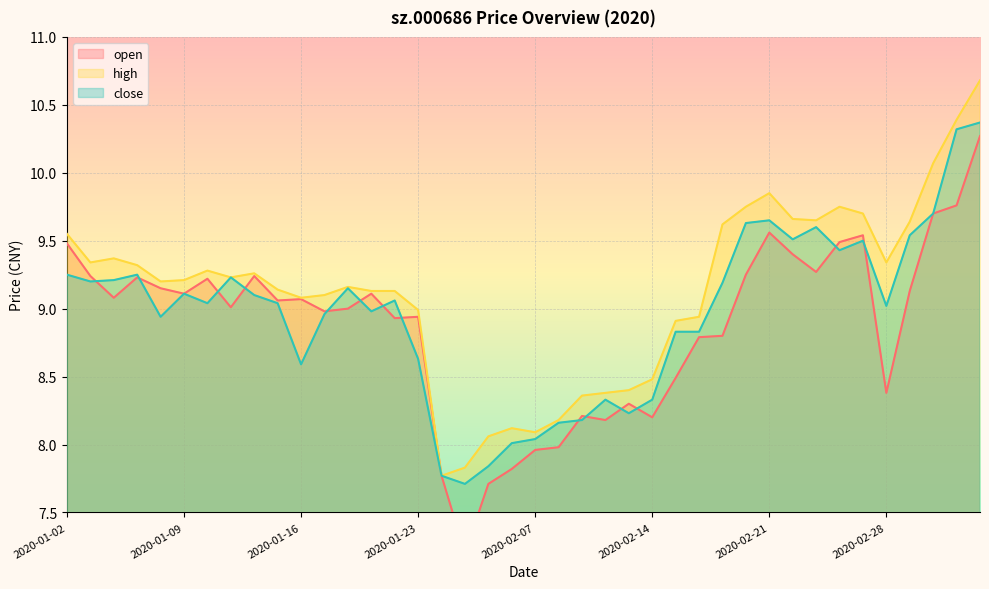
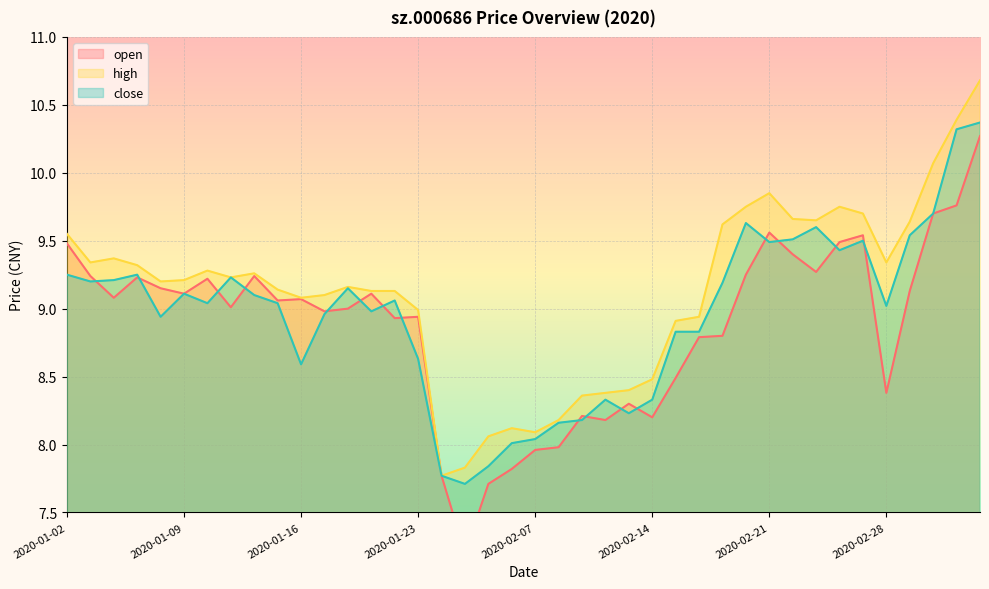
close, 2020-02-21: 9.65 -> 9.49
